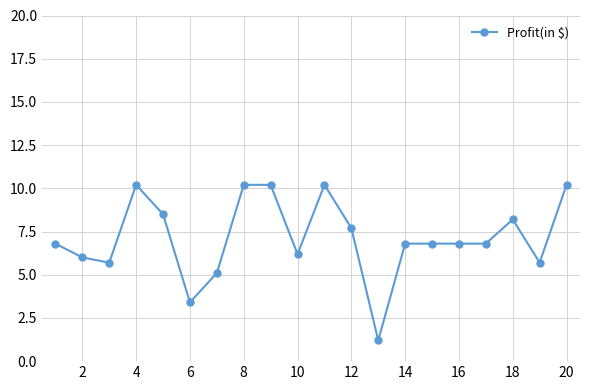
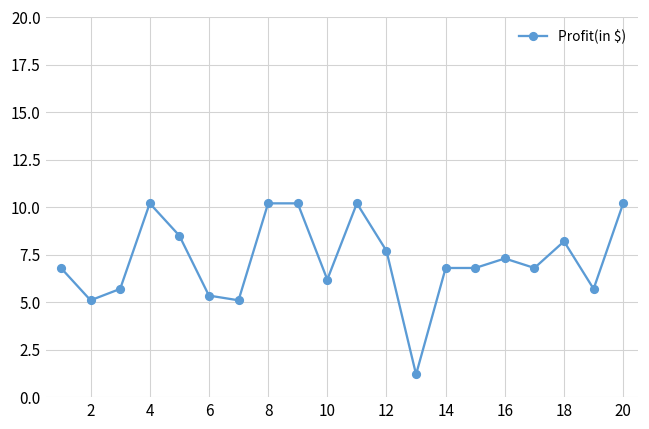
2: 6.0 -> 5.1
6: 3.4 -> 5.3
16: 6.8 -> 7.3
